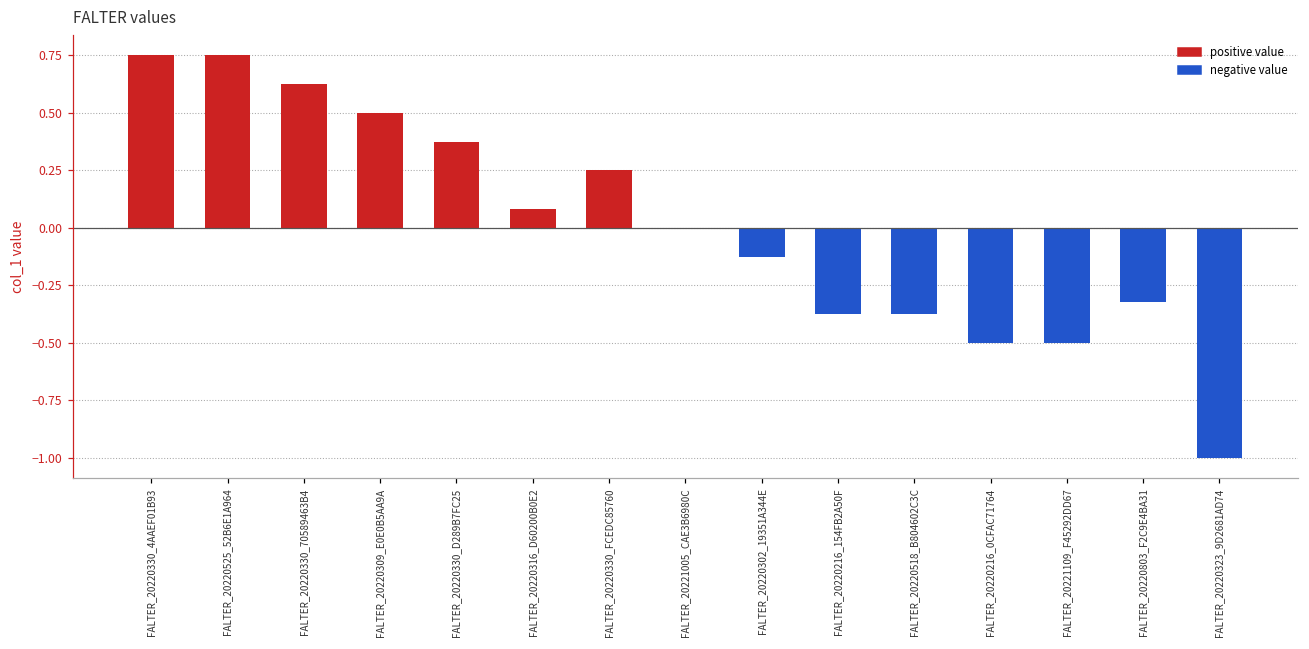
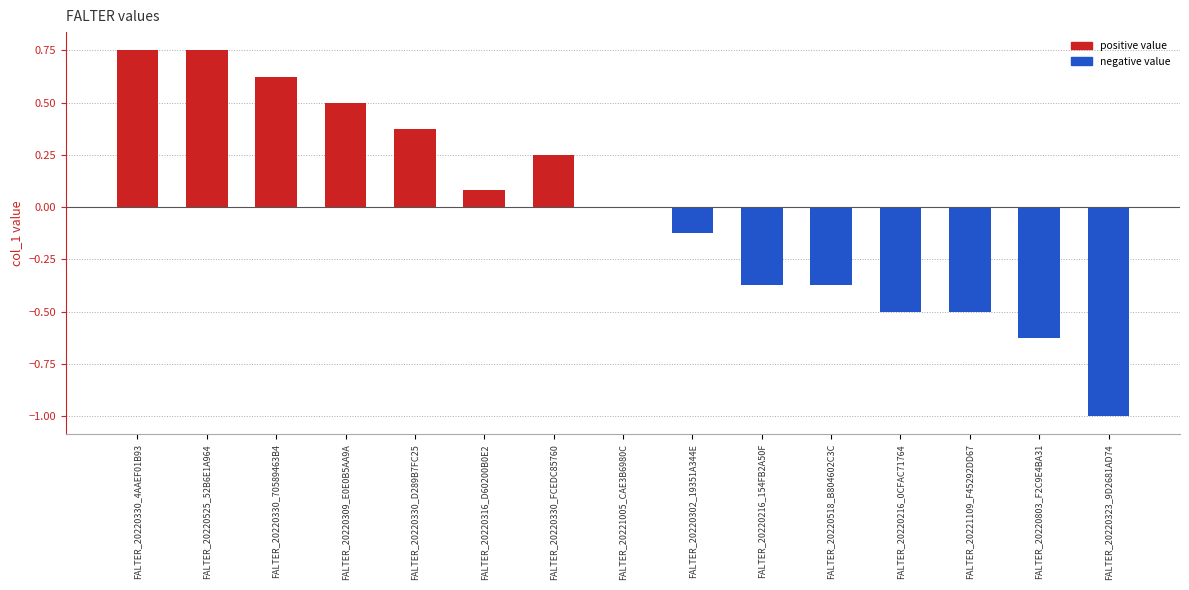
FALTER_20220803_F2C9E4BA31: -0.33 -> -0.63
